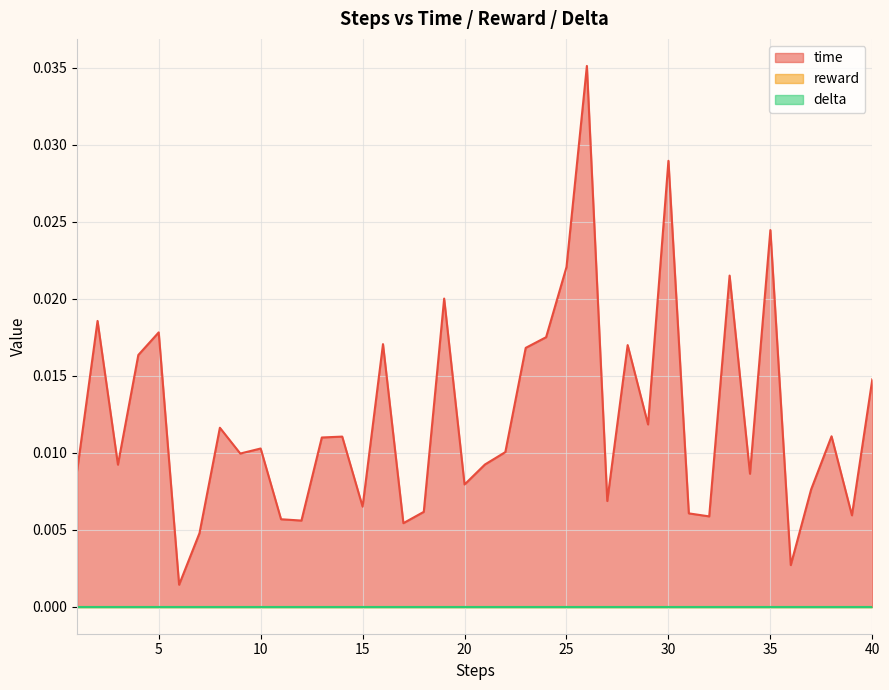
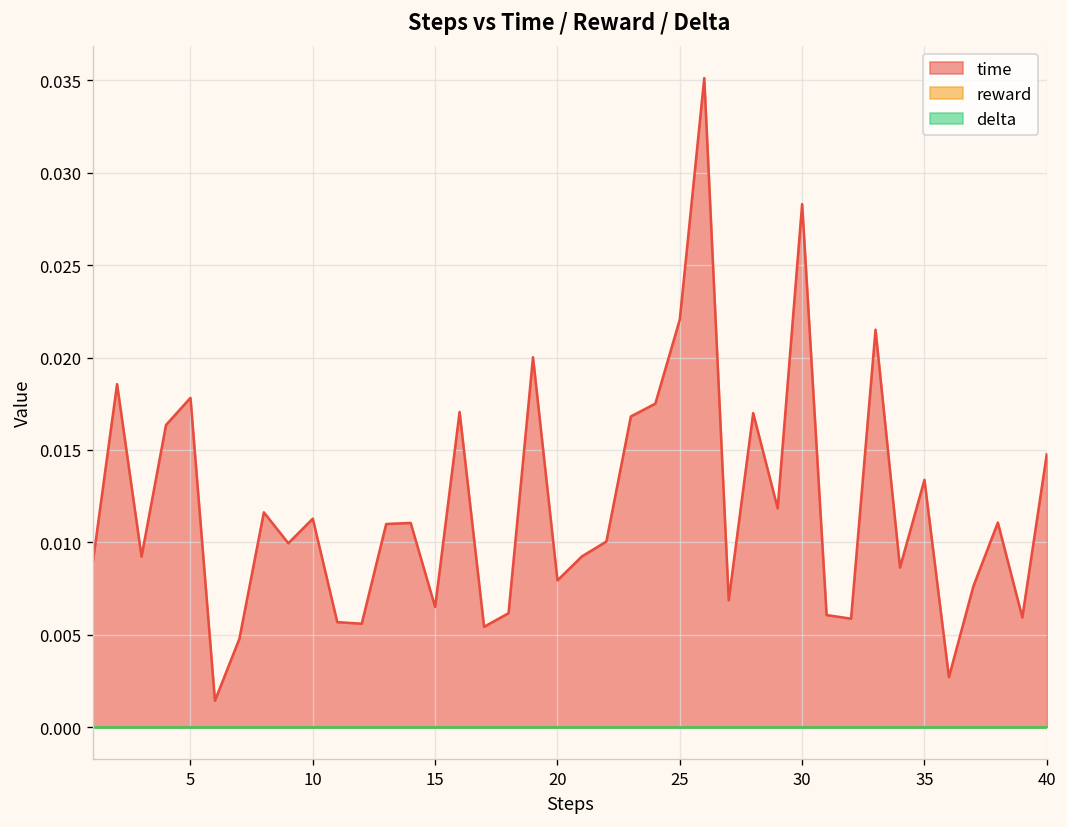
time, 10: 0.0103 -> 0.0113
time, 30: 0.0290 -> 0.0283
time, 35: 0.0245 -> 0.0134
